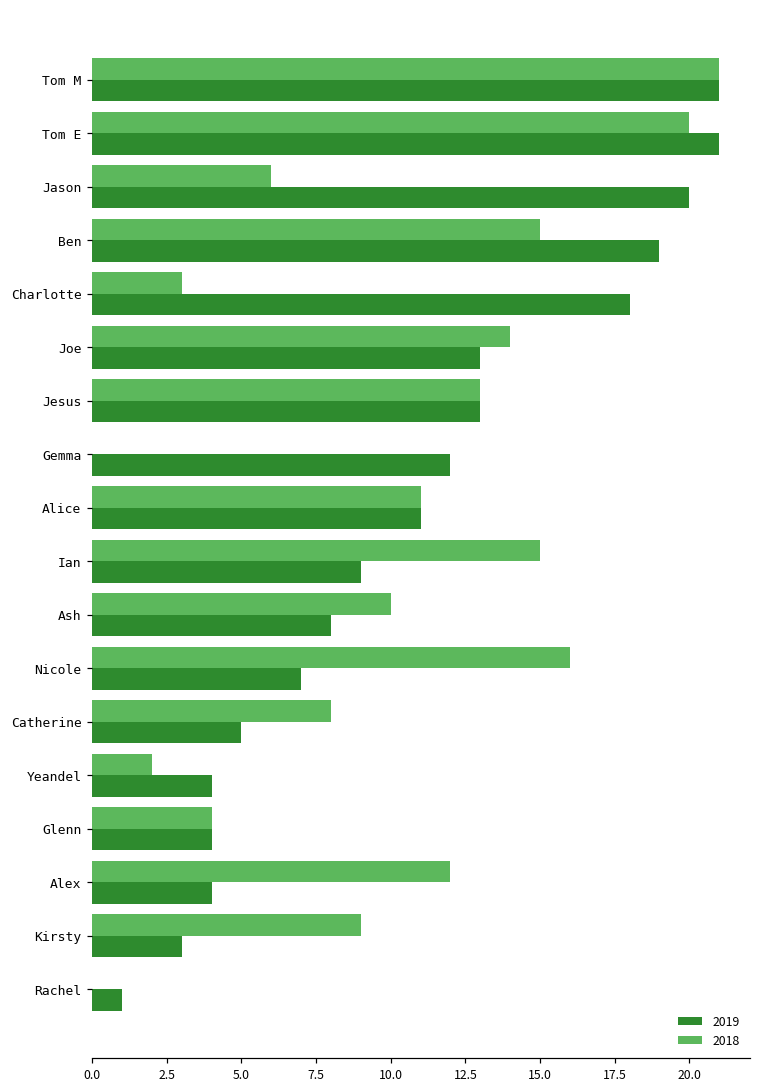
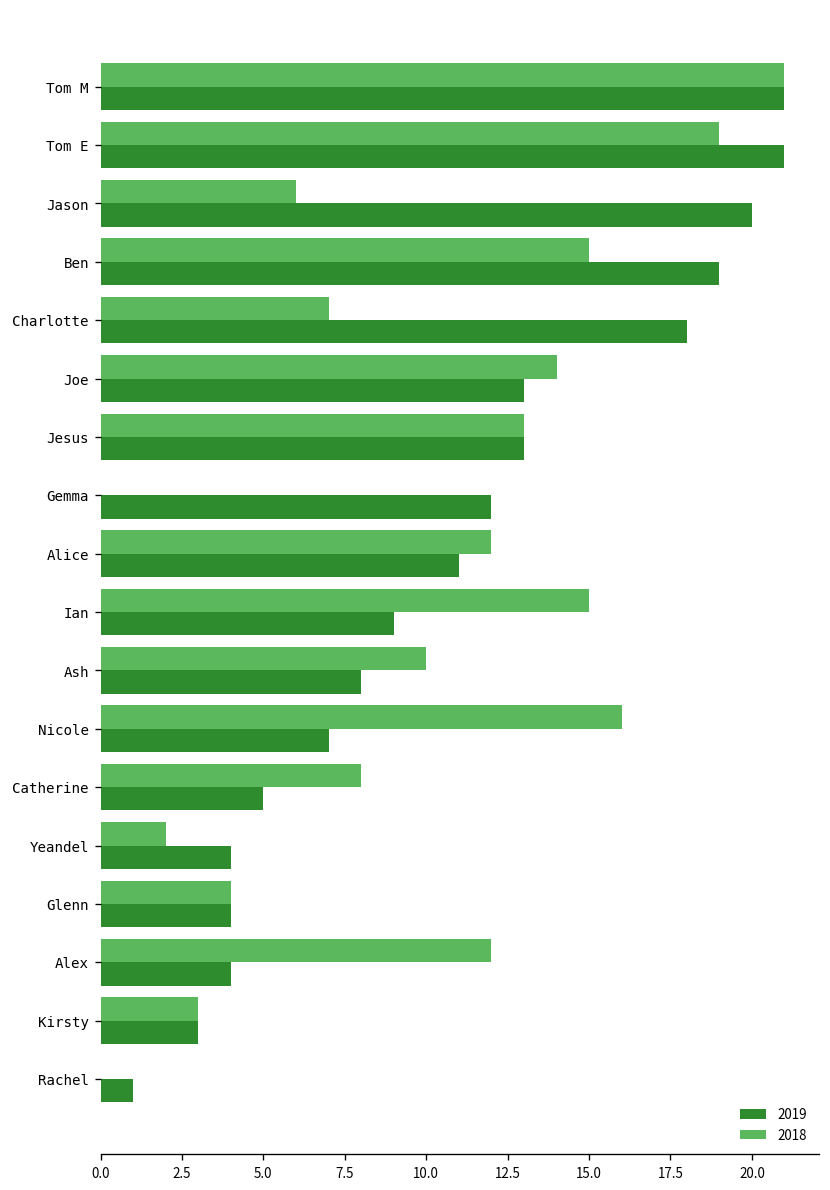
2018, Tom E: 20 -> 19
2018, Charlotte: 3 -> 7
2018, Alice: 11 -> 12
2018, Kirsty: 9 -> 3
